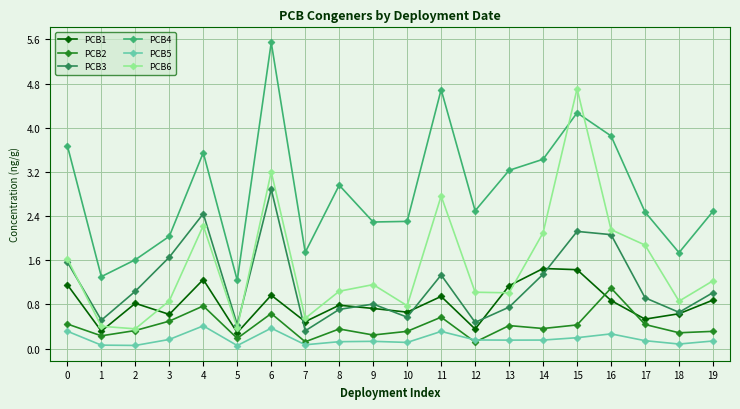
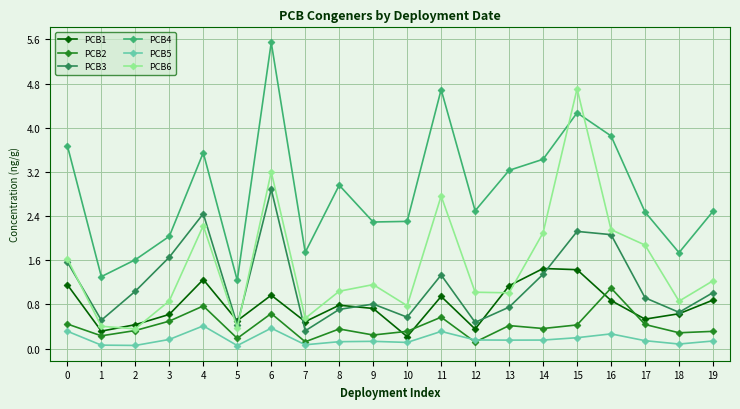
PCB1, 2: 0.8 -> 0.4
PCB1, 5: 0.3 -> 0.5
PCB1, 10: 0.7 -> 0.2
